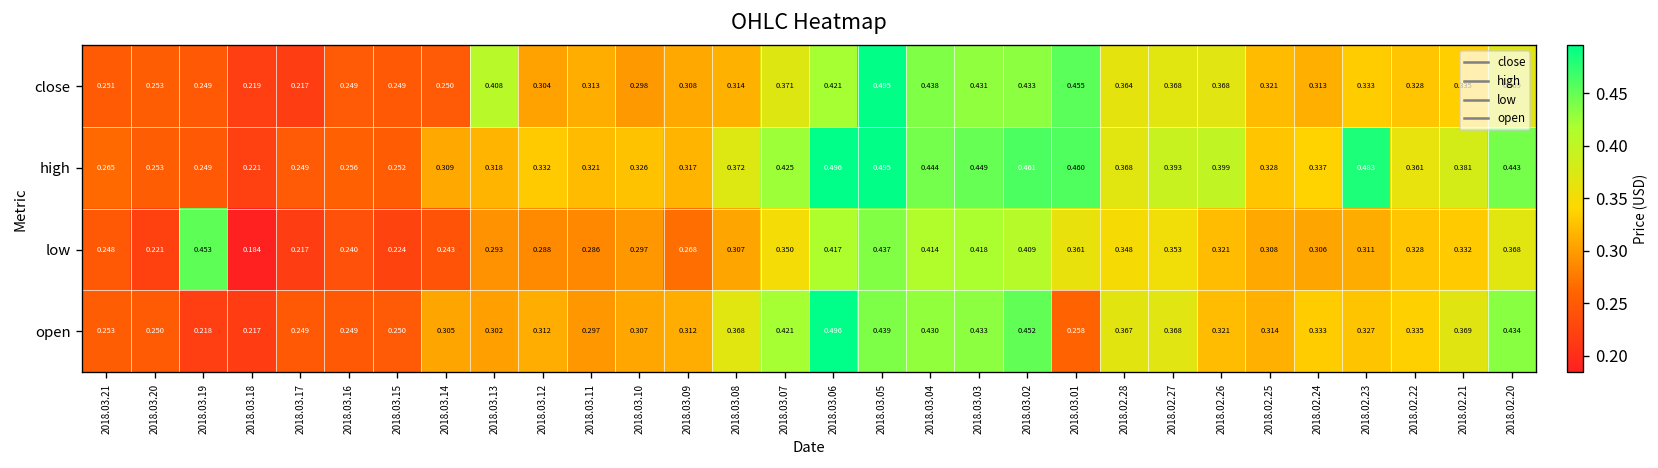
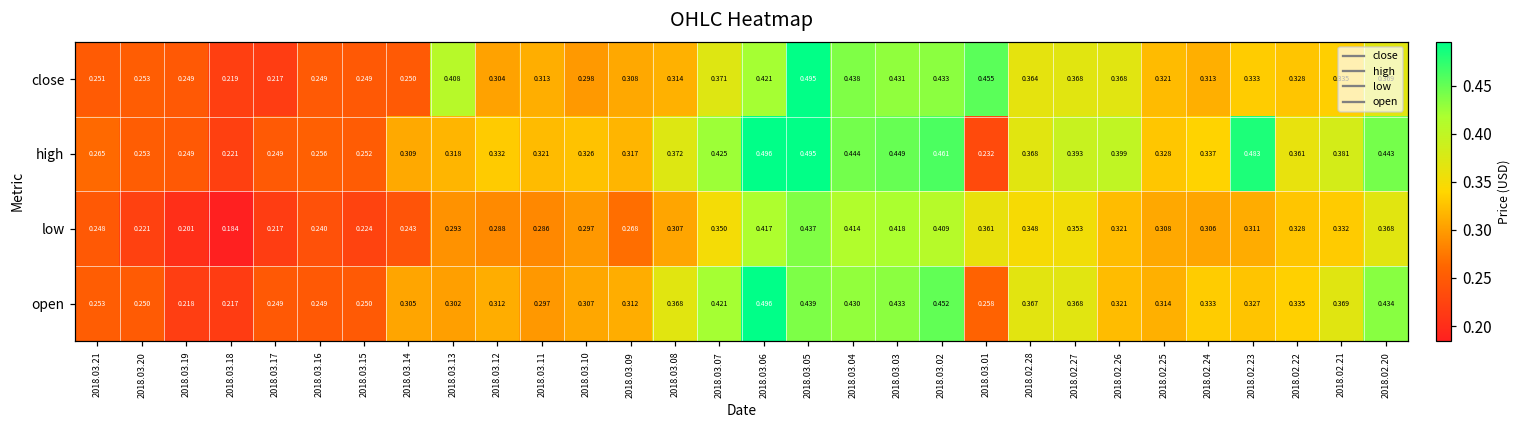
high, 2018.03.01: 0.460 -> 0.232
low, 2018.03.19: 0.453 -> 0.201
